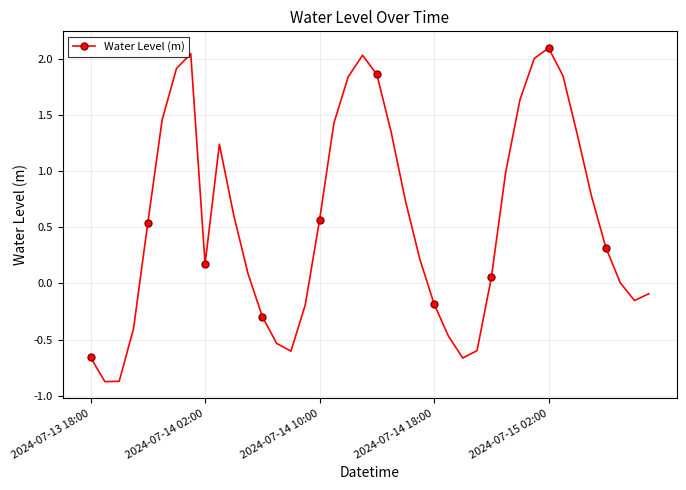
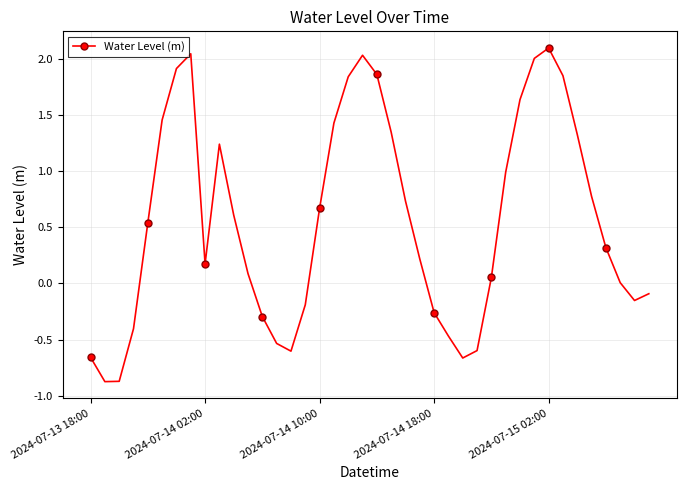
2024-07-14 10:00: 0.57 -> 0.67
2024-07-14 18:00: -0.18 -> -0.26
